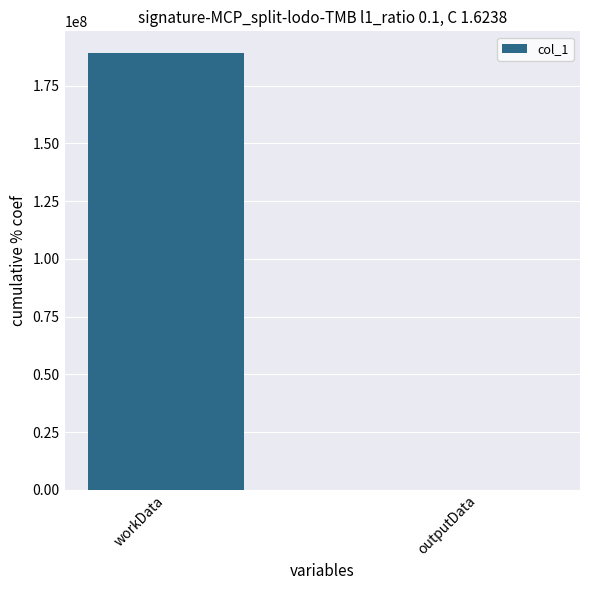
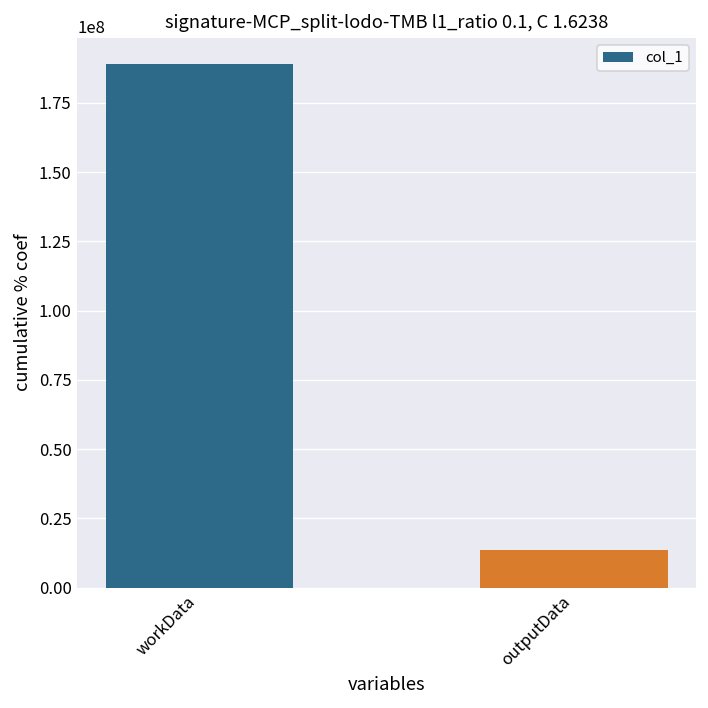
outputData: 0 -> 14000000
